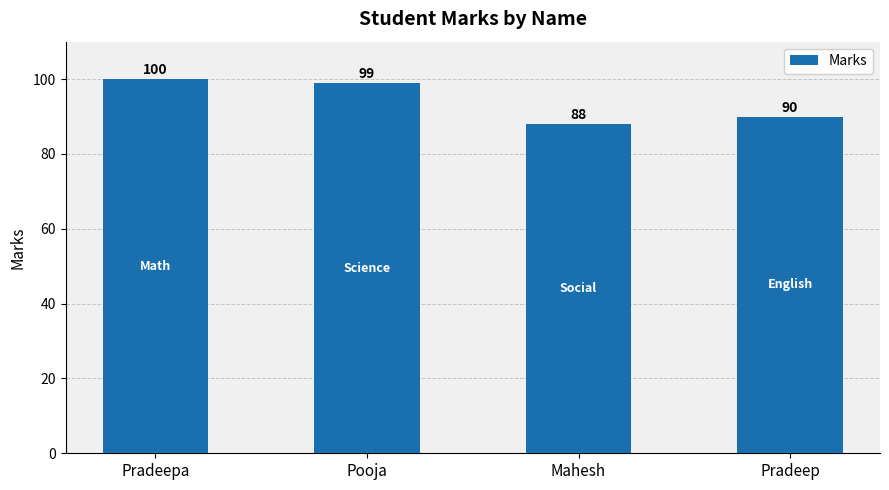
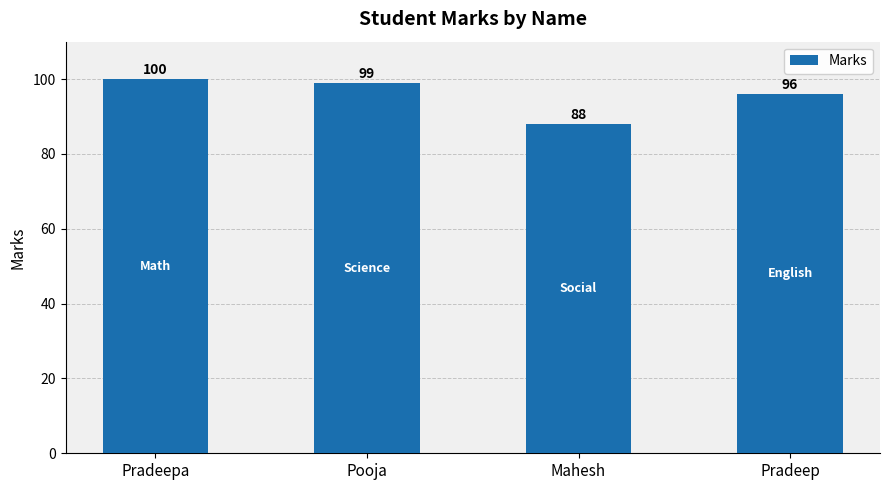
Pradeep: 90 -> 96
